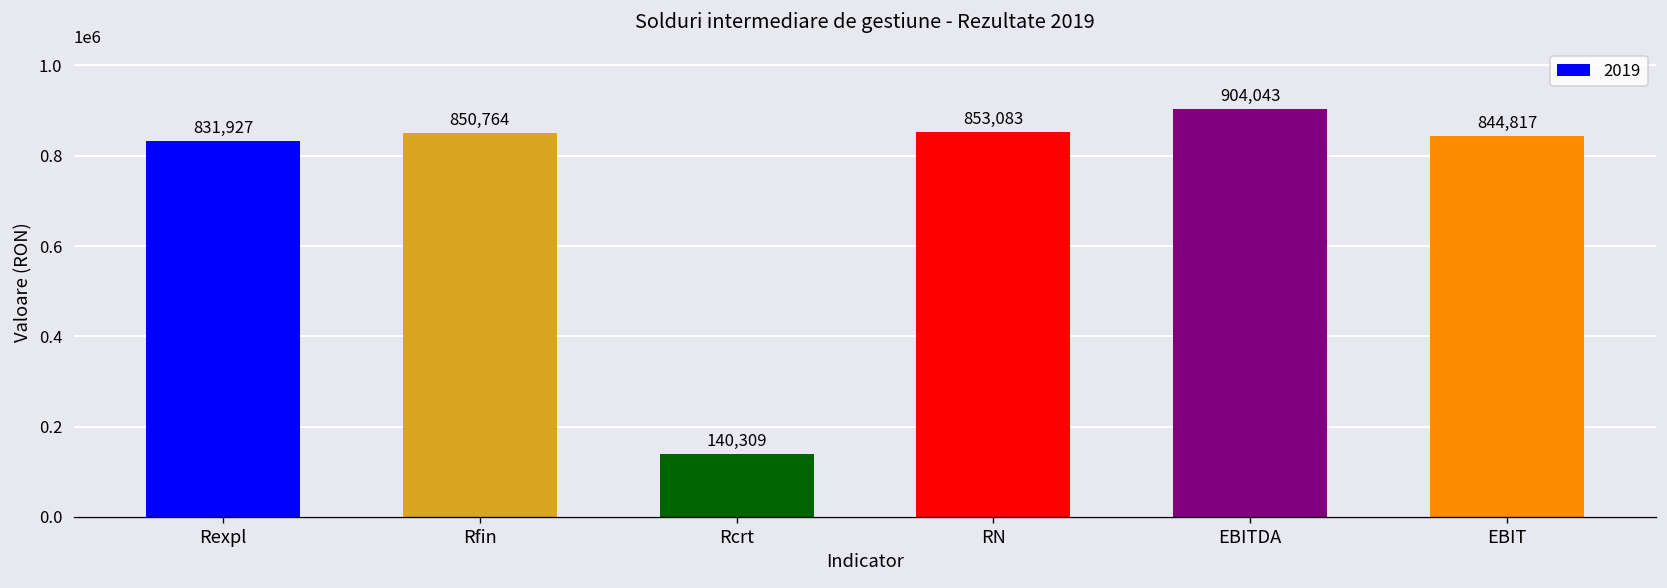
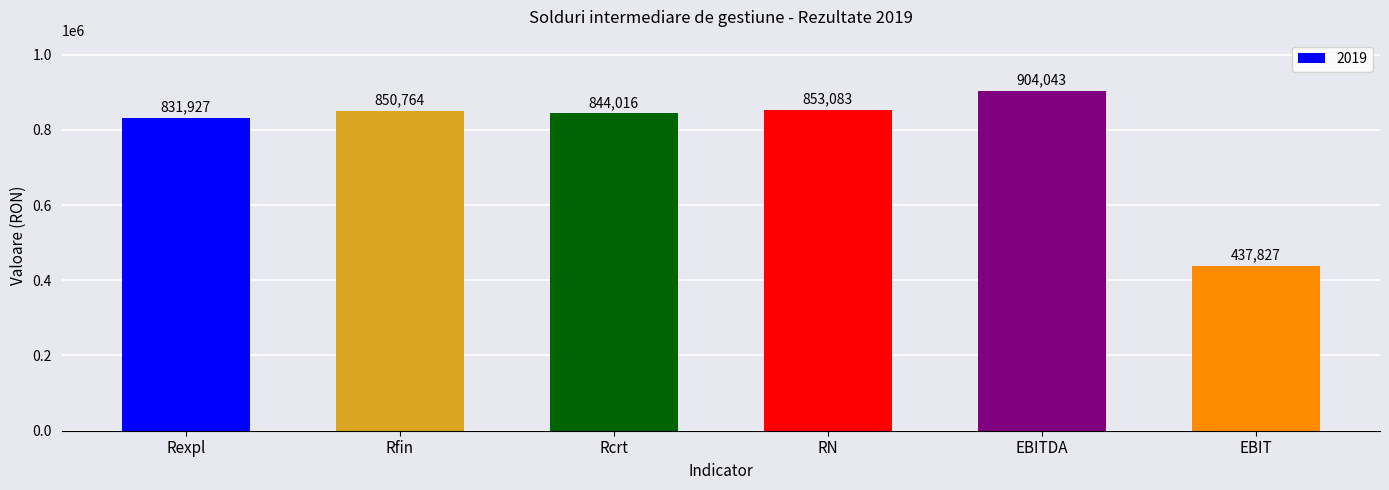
Rcrt: 140,309 -> 844,016
EBIT: 844,817 -> 437,827
